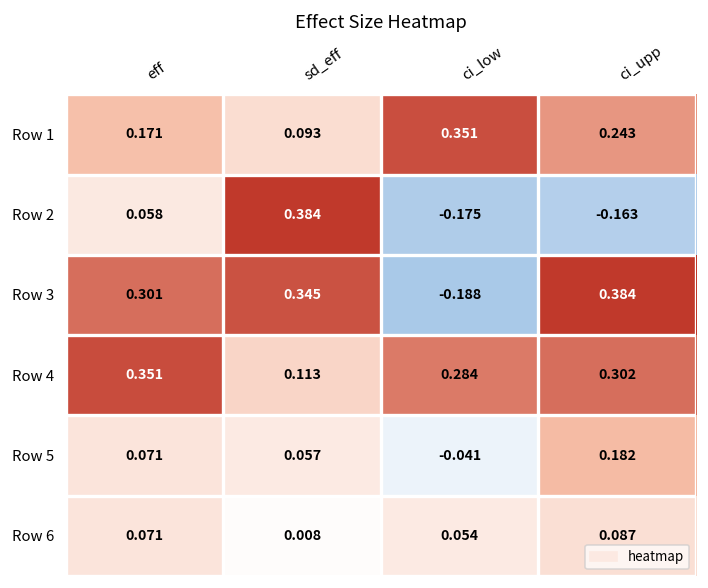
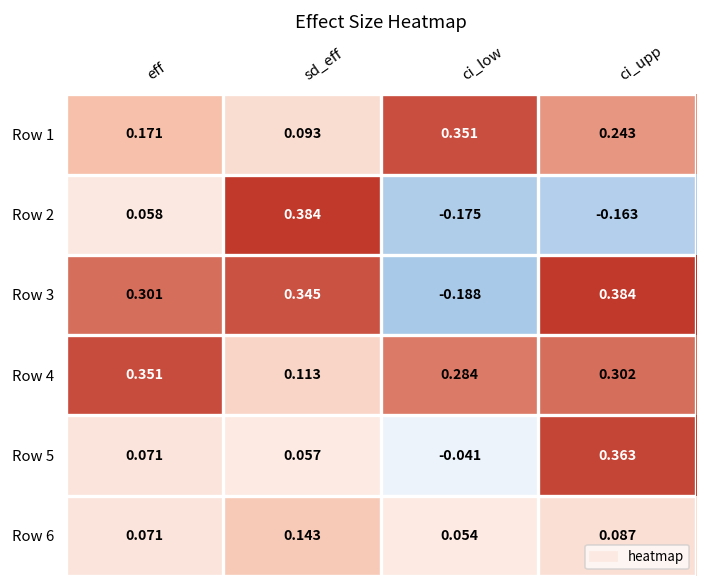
Row 5, ci_upp: 0.182 -> 0.363
Row 6, sd_eff: 0.008 -> 0.143
